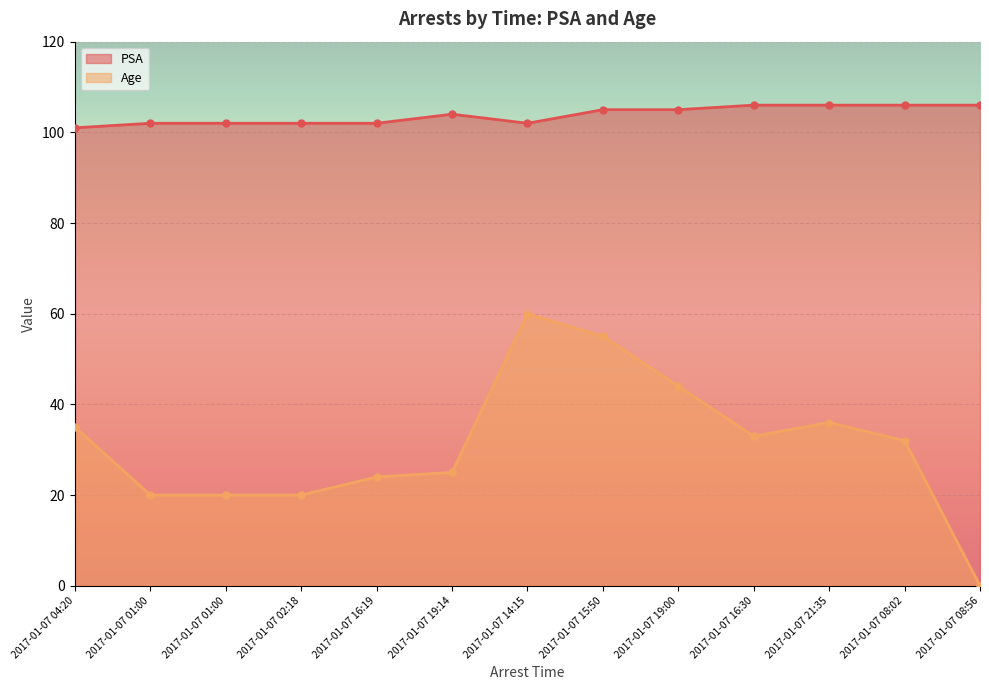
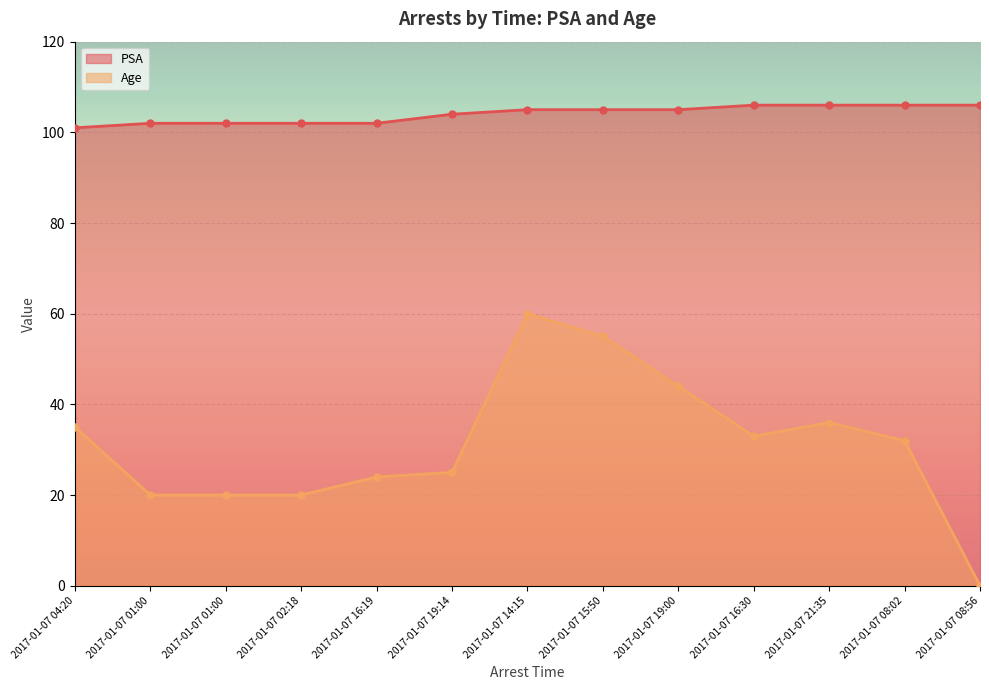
PSA, 2017-01-07 14:15: 102 -> 105
